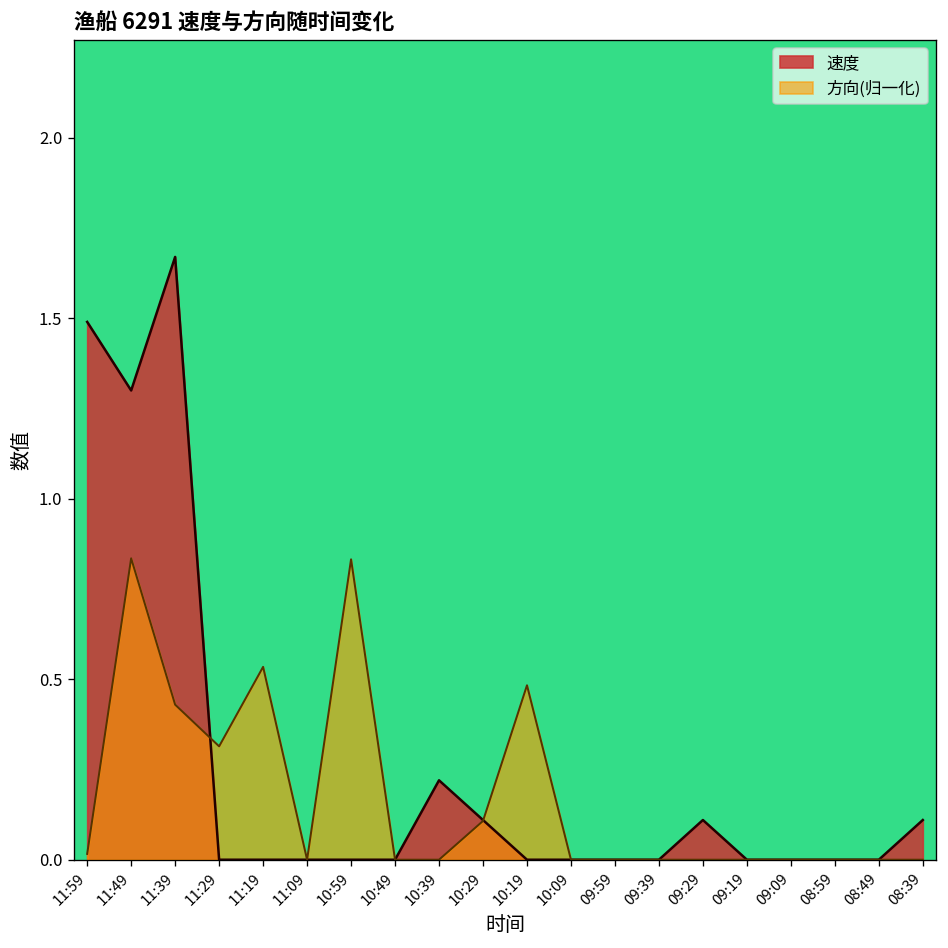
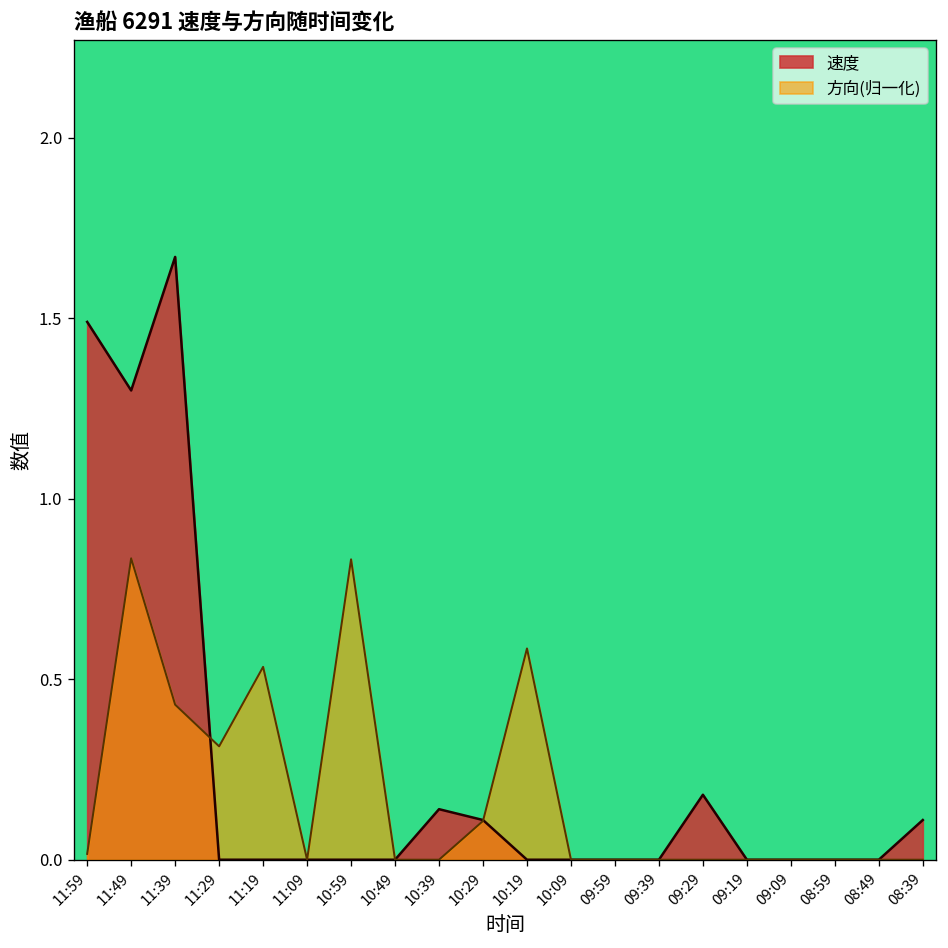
速度, 10:39: 0.22 -> 0.14
方向(归一化), 10:19: 0.48 -> 0.59
速度, 09:29: 0.11 -> 0.18
